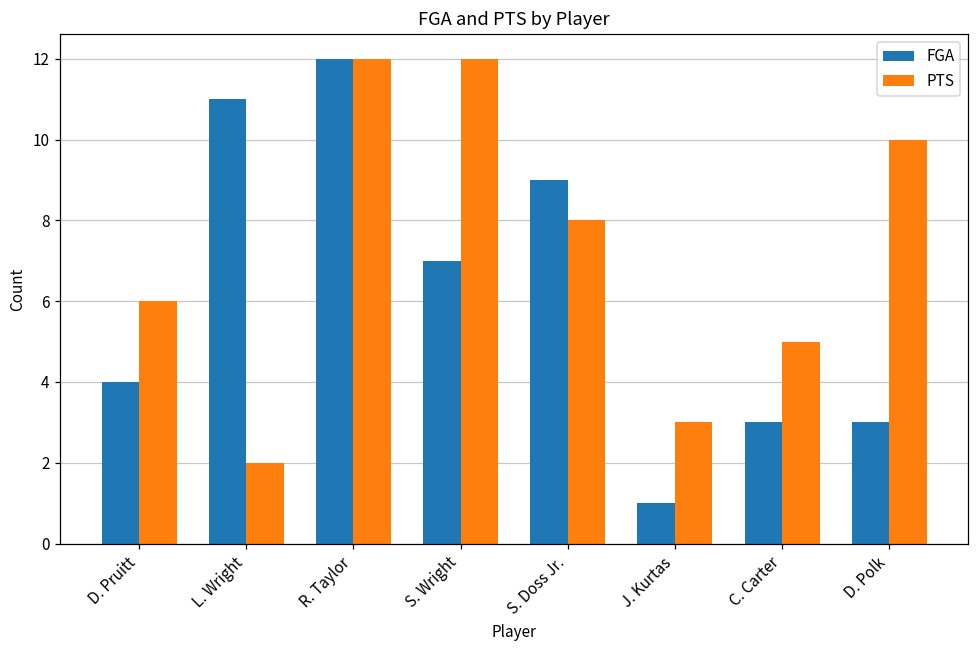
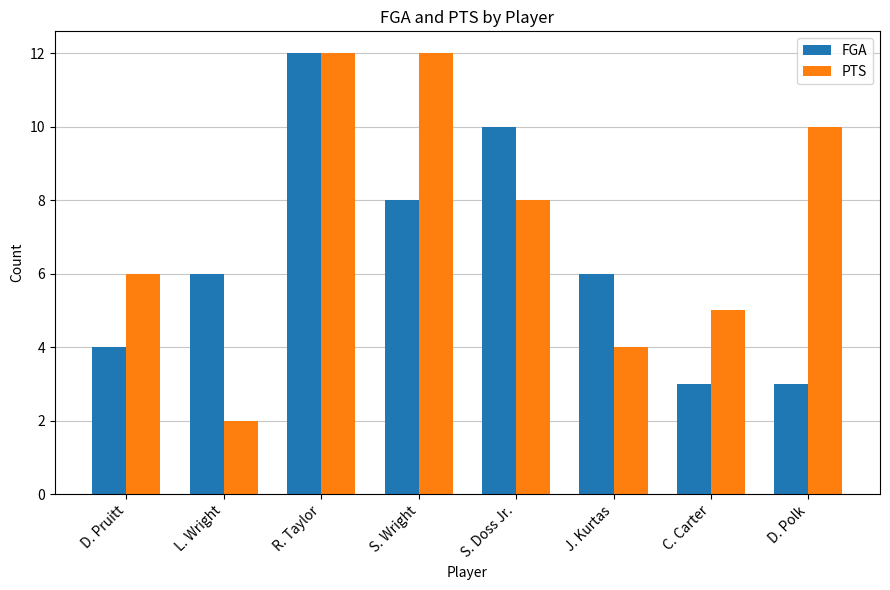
FGA, L. Wright: 11 -> 6
FGA, S. Wright: 7 -> 8
FGA, S. Doss Jr.: 9 -> 10
FGA, J. Kurtas: 1 -> 6
PTS, J. Kurtas: 3 -> 4
